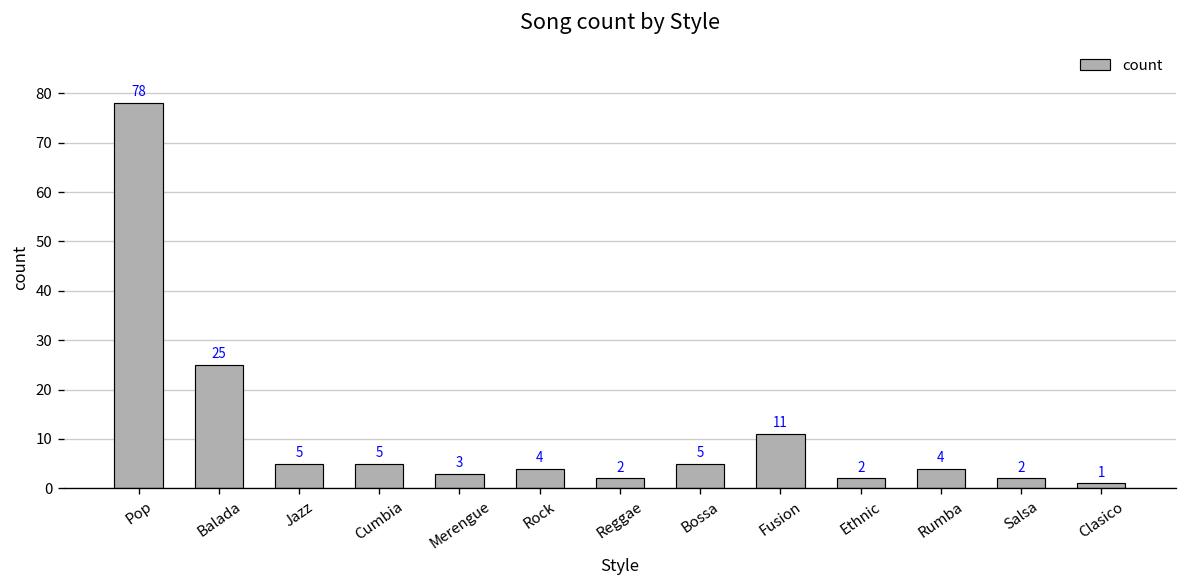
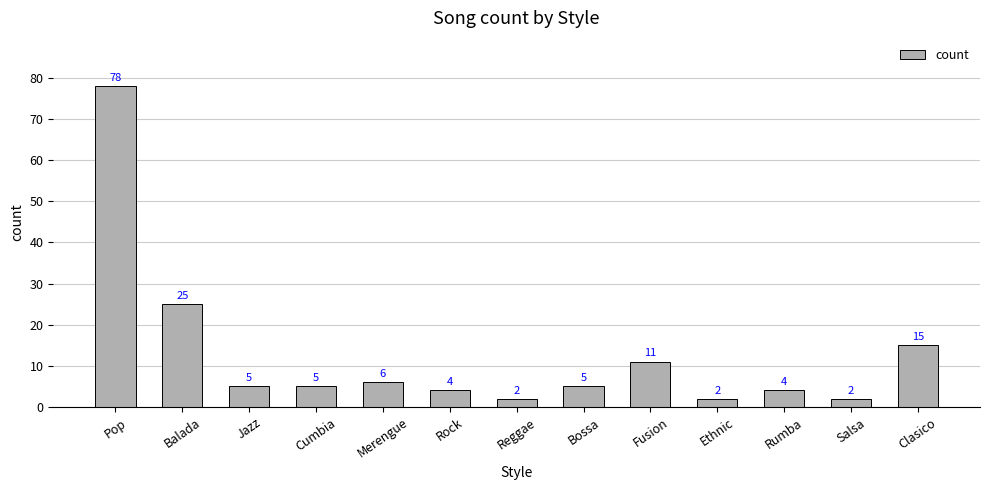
Merengue: 3 -> 6
Clasico: 1 -> 15
